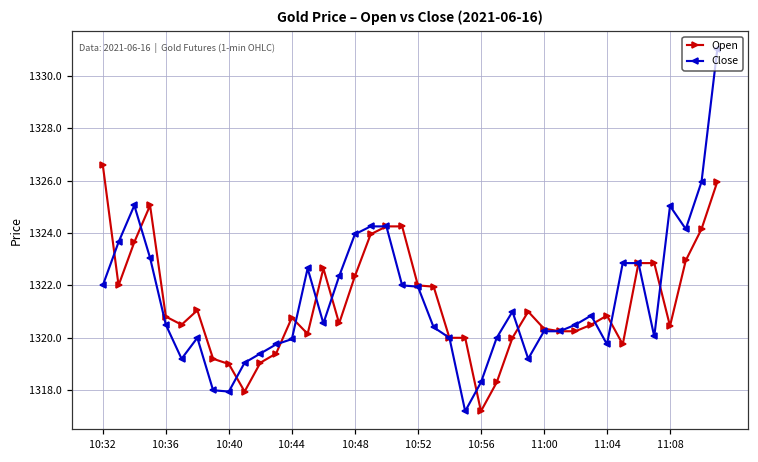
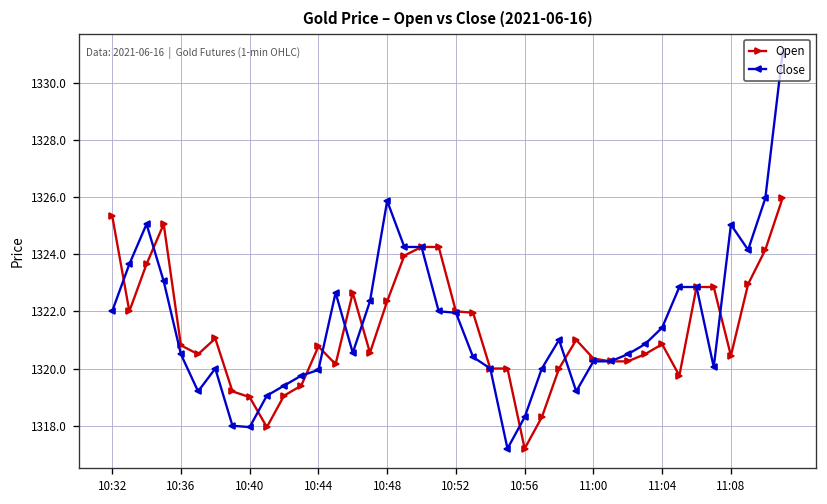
Open, 10:32: 1326.6 -> 1325.4
Close, 10:48: 1324.0 -> 1325.9
Close, 11:04: 1319.8 -> 1321.4
